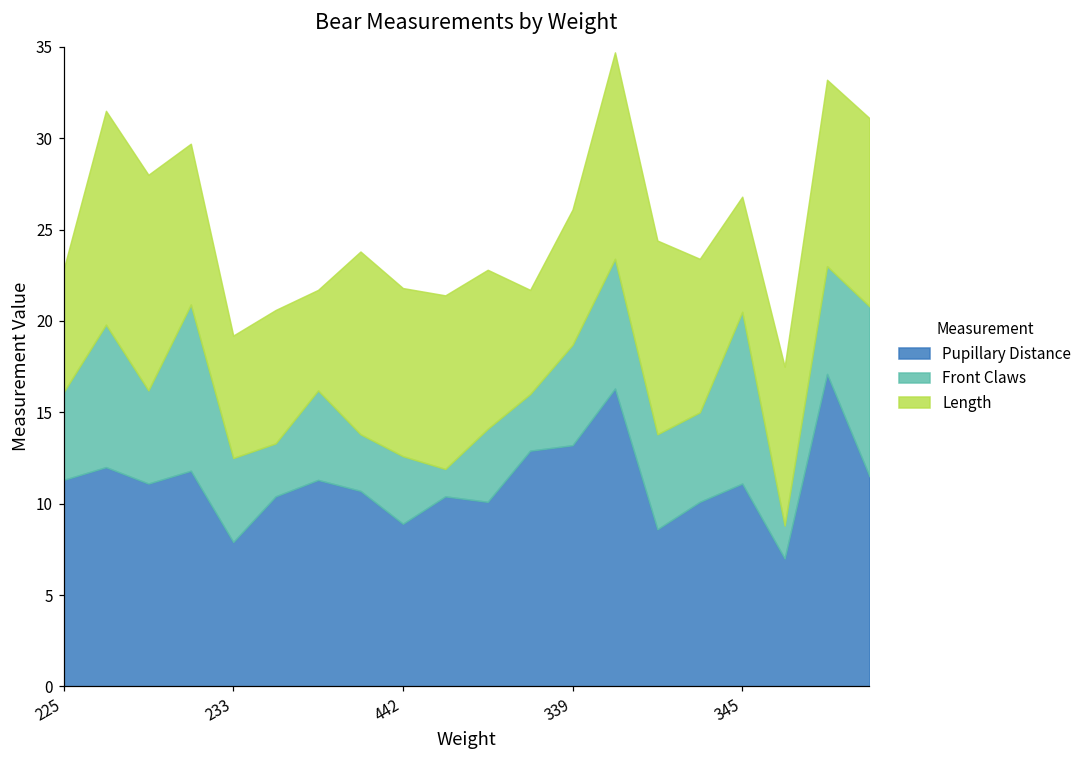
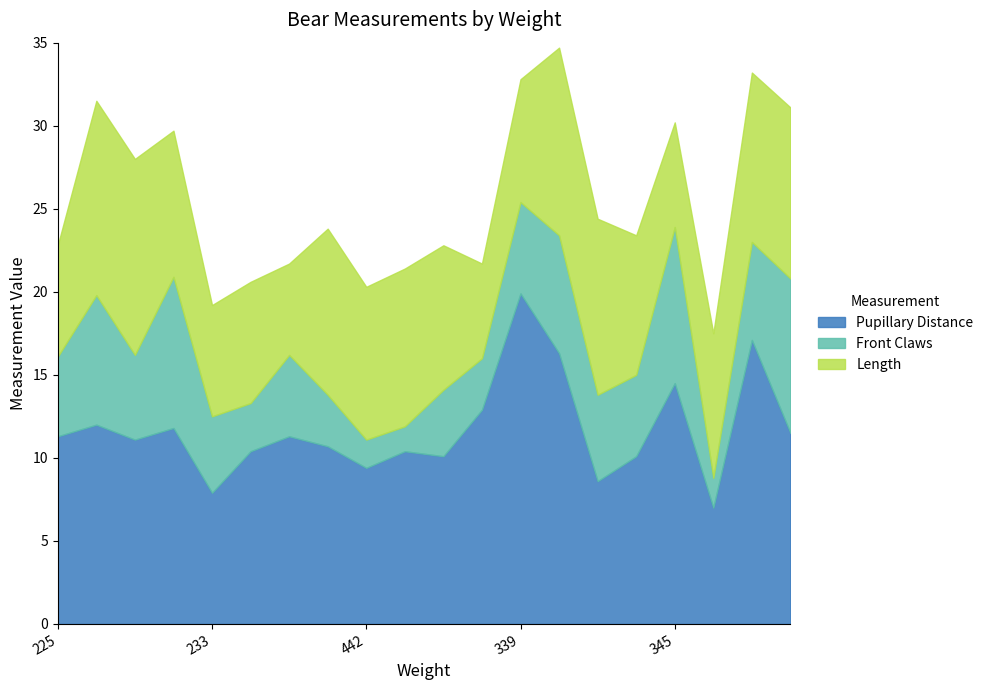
Pupillary Distance, 442: 8.9 -> 9.4
Front Claws, 442: 3.7 -> 1.7
Pupillary Distance, 339: 13.2 -> 19.9
Pupillary Distance, 345: 11.1 -> 14.5
